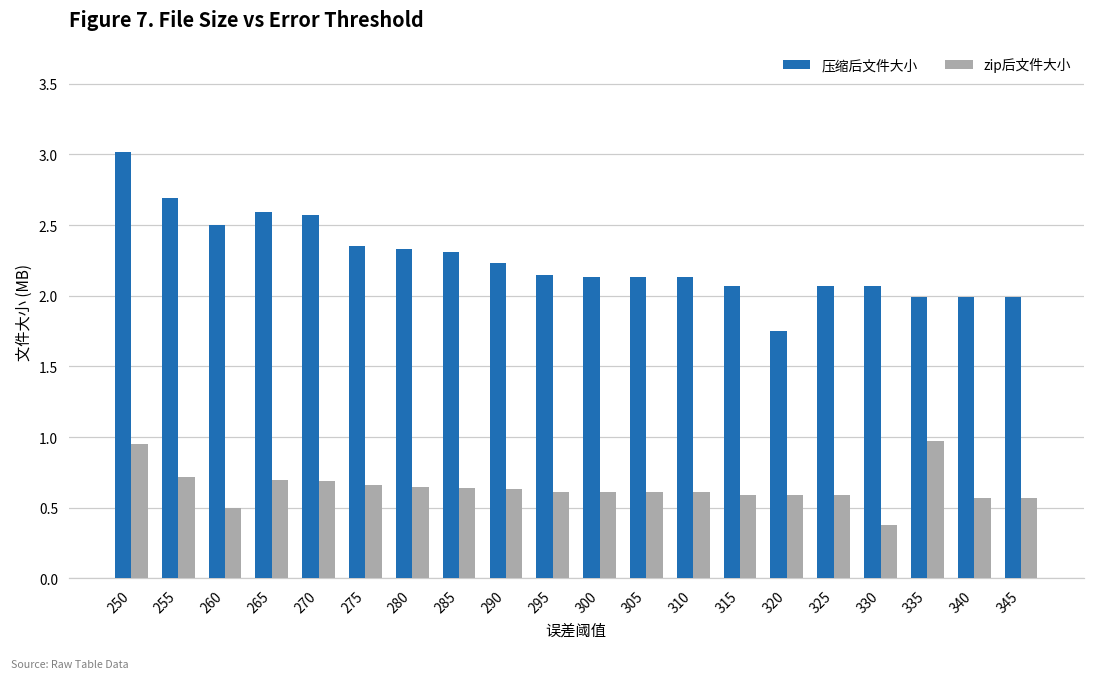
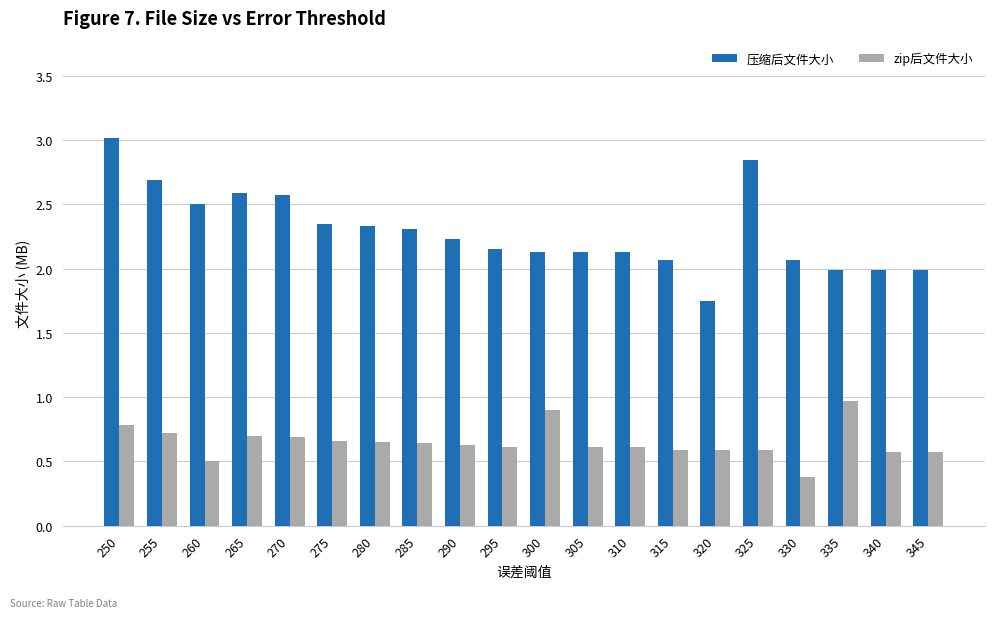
zip后文件大小, 250: 0.95 -> 0.78
zip后文件大小, 300: 0.61 -> 0.90
压缩后文件大小, 325: 2.07 -> 2.85
